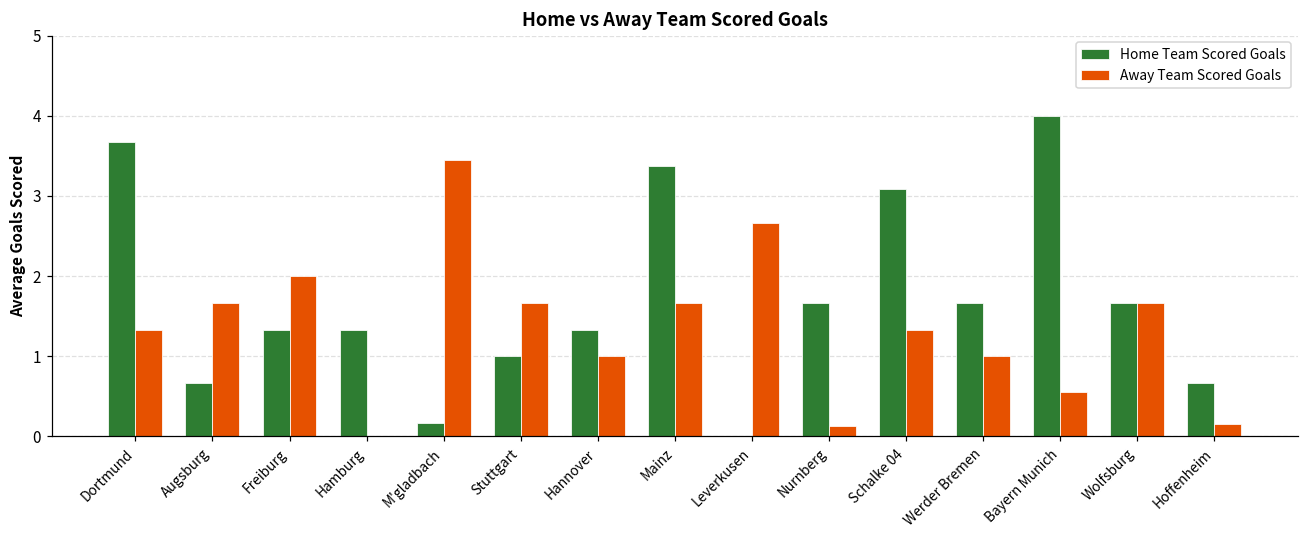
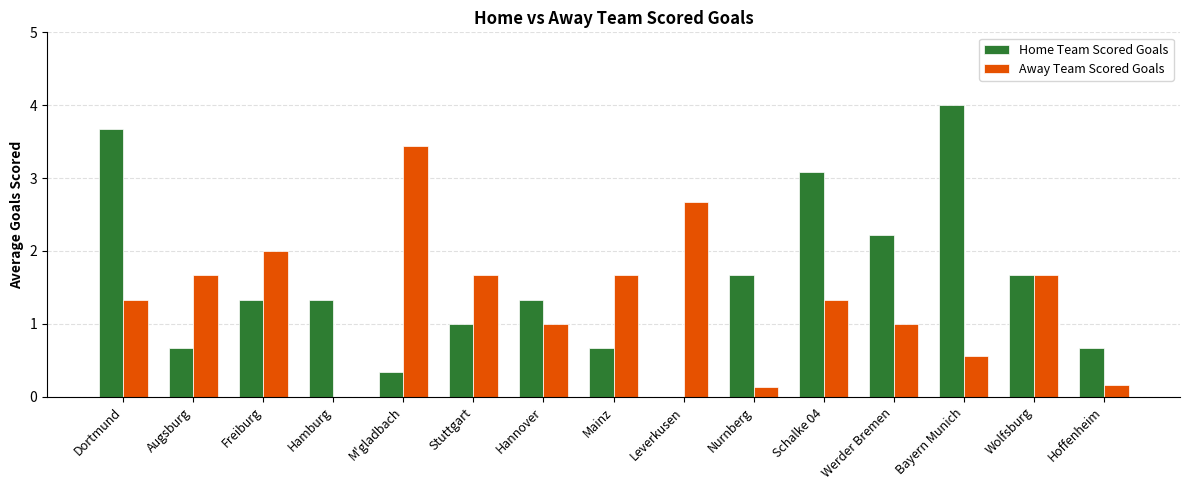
Home Team Scored Goals, M'gladbach: 0.2 -> 0.3
Home Team Scored Goals, Mainz: 3.4 -> 0.7
Home Team Scored Goals, Werder Bremen: 1.7 -> 2.2
